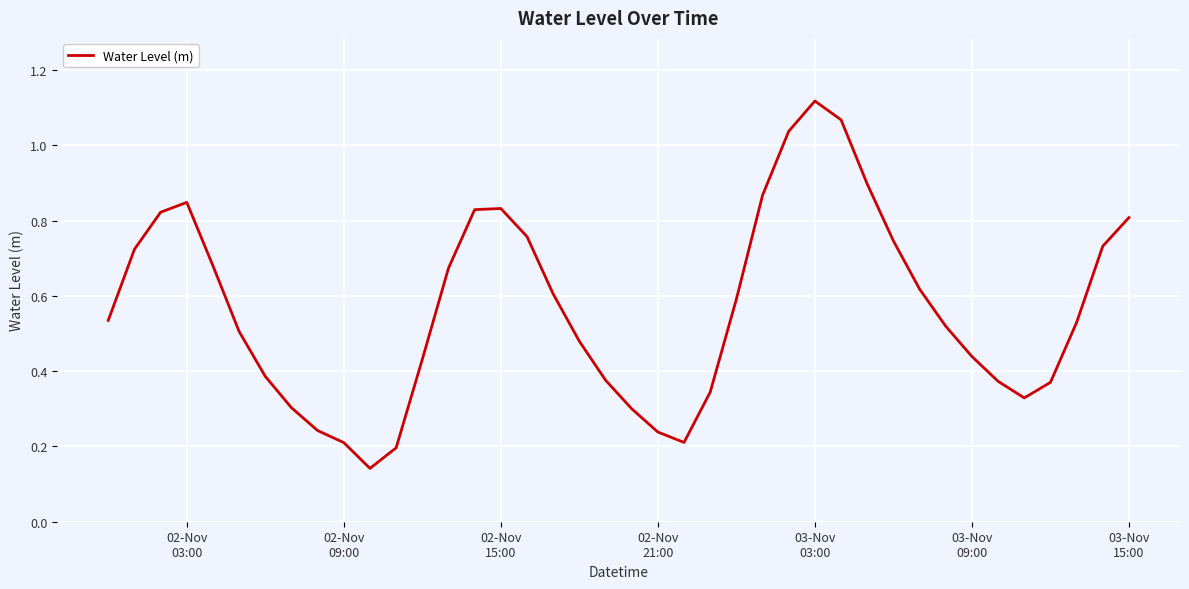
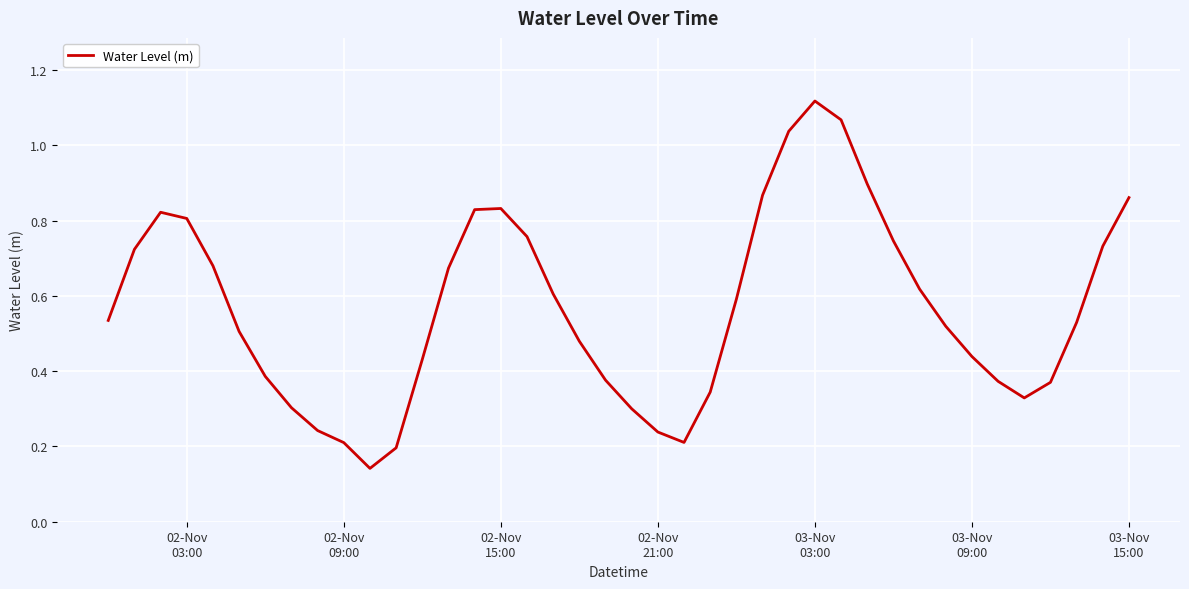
02-Nov 03:00: 0.85 -> 0.81
03-Nov 15:00: 0.81 -> 0.86
